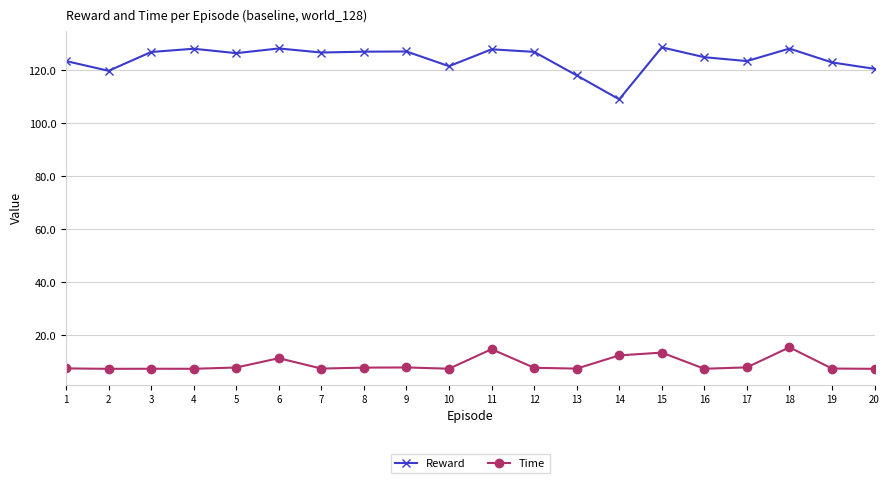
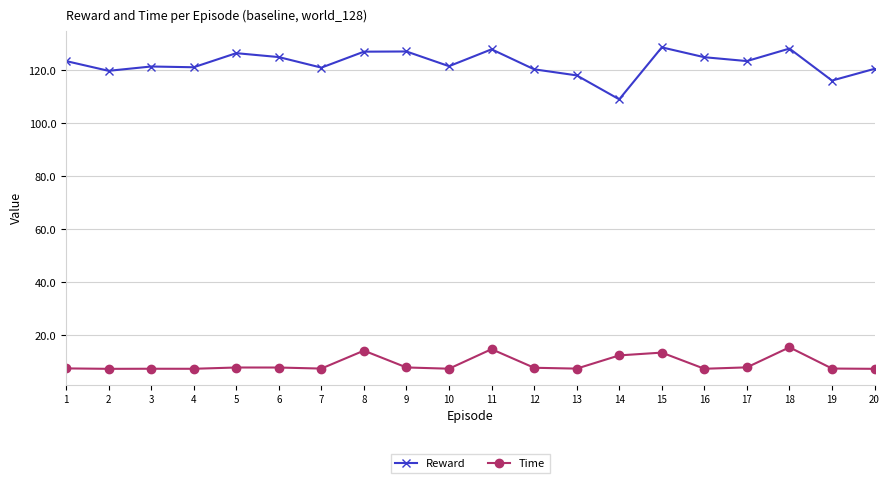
Reward, 3: 127 -> 121
Reward, 4: 128 -> 121
Reward, 6: 128 -> 125
Time, 6: 11 -> 8
Reward, 7: 127 -> 121
Time, 8: 8 -> 14
Reward, 12: 127 -> 120
Reward, 19: 123 -> 116
